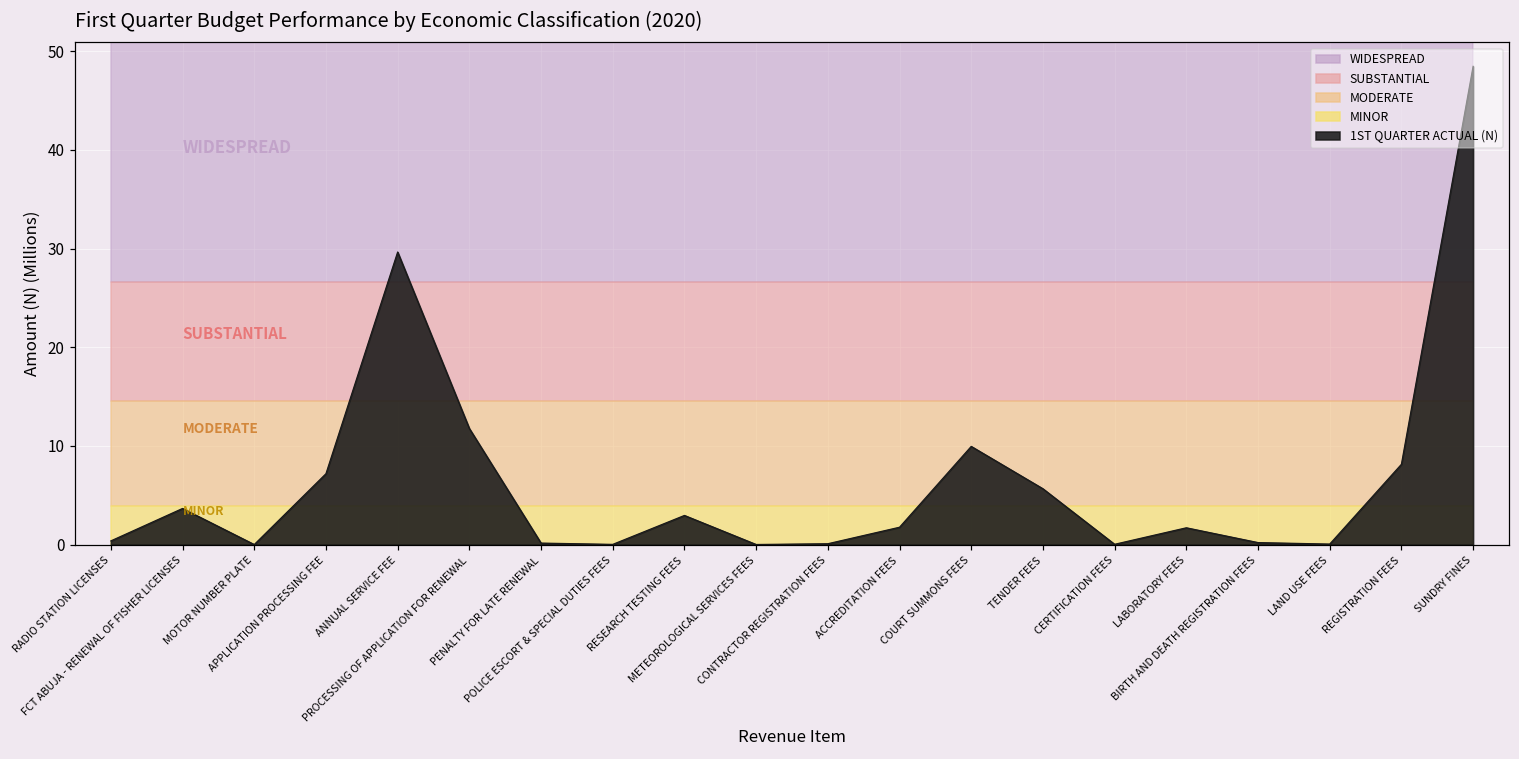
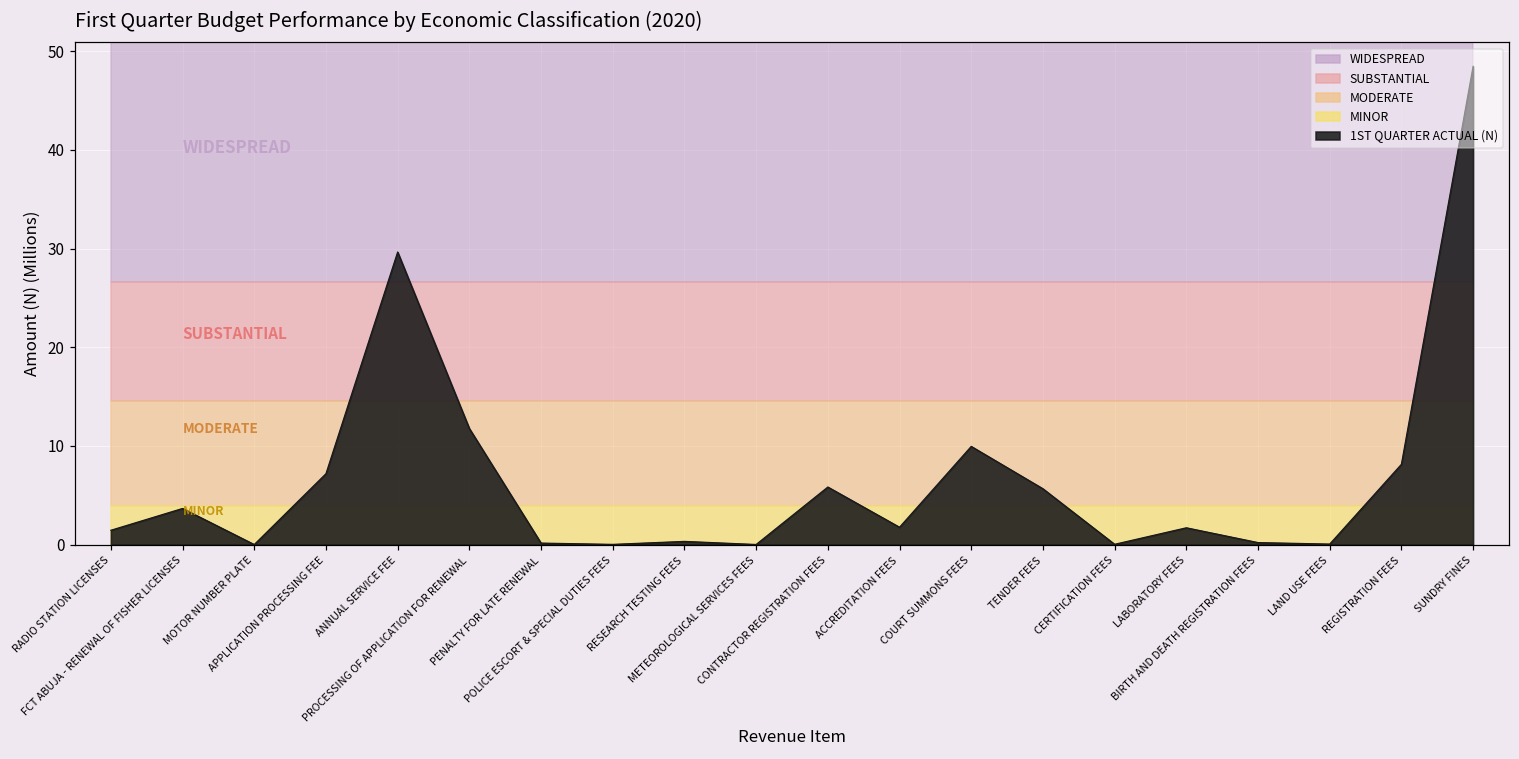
1ST QUARTER ACTUAL (N), RADIO STATION LICENSES: 0 -> 1
1ST QUARTER ACTUAL (N), RESEARCH TESTING FEES: 3 -> 0
1ST QUARTER ACTUAL (N), CONTRACTOR REGISTRATION FEES: 0 -> 6
